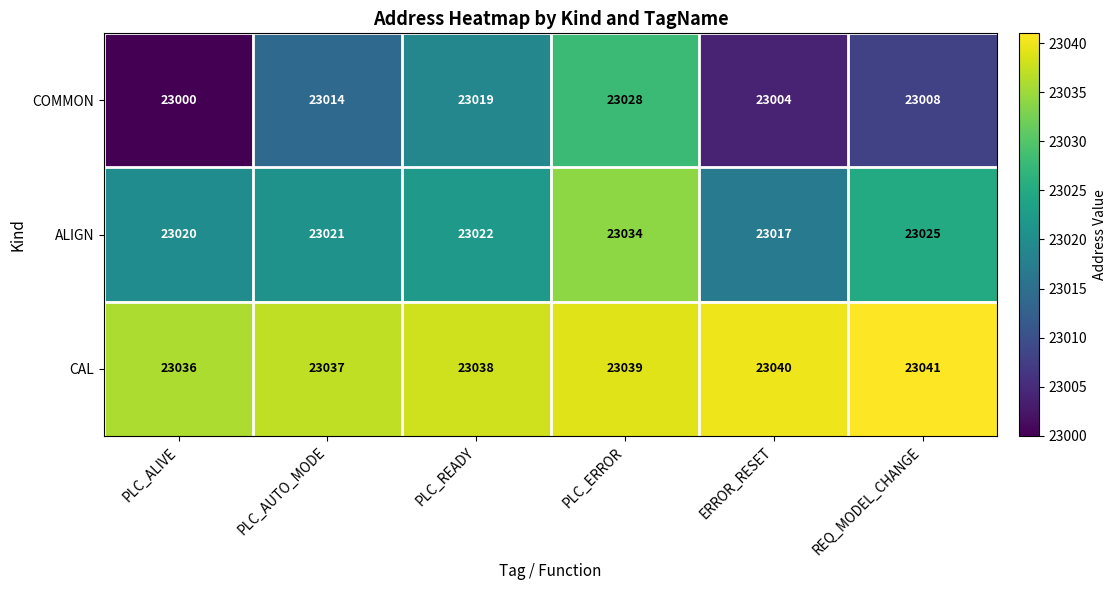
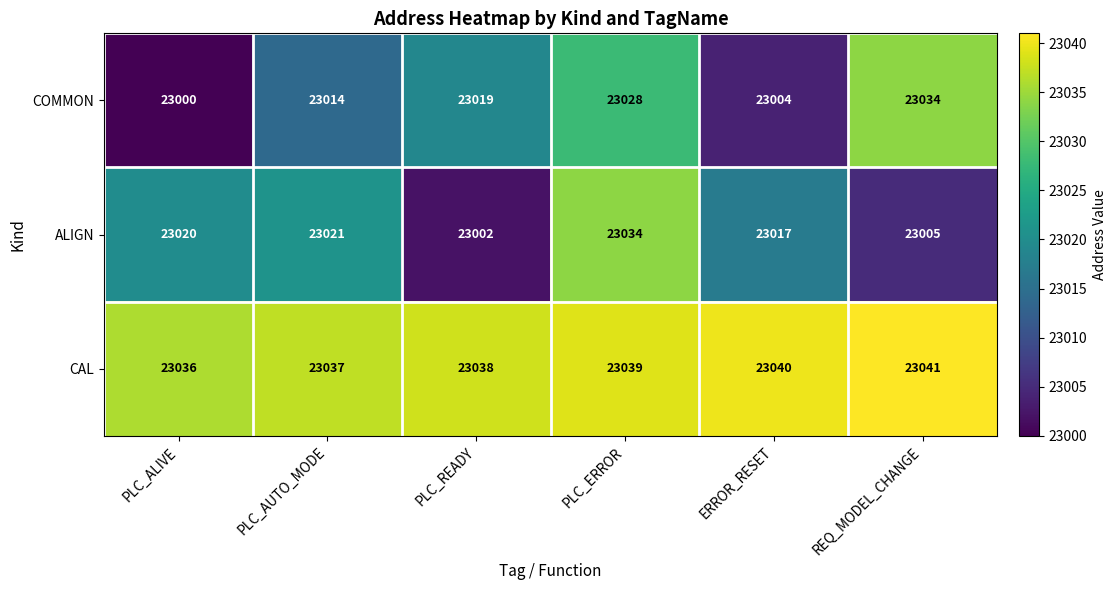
COMMON, REQ_MODEL_CHANGE: 23008 -> 23034
ALIGN, PLC_READY: 23022 -> 23002
ALIGN, REQ_MODEL_CHANGE: 23025 -> 23005
